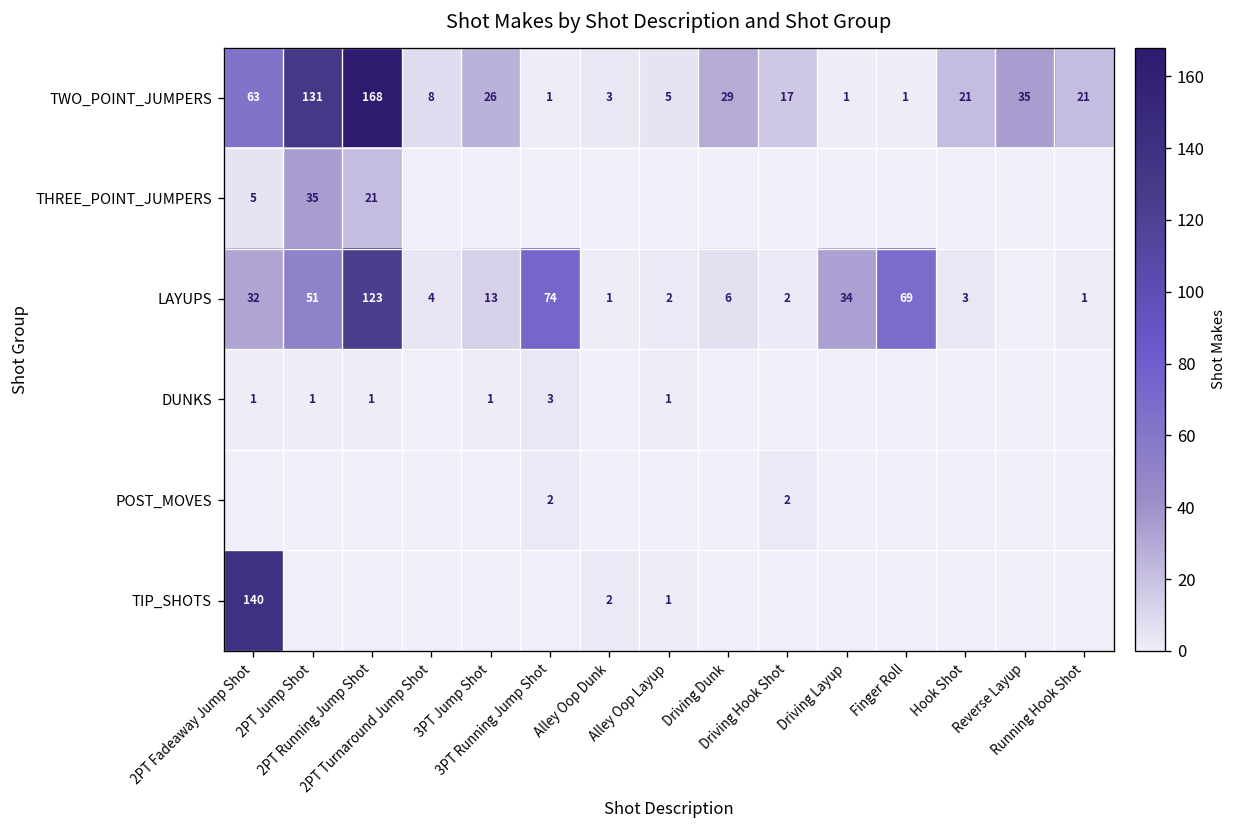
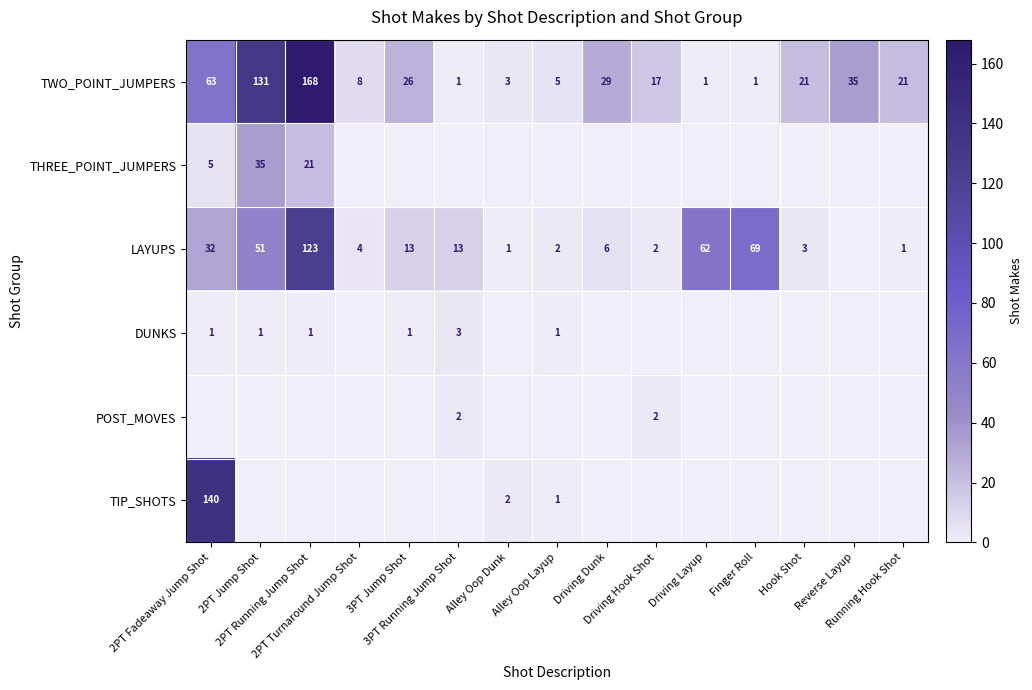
LAYUPS, 3PT Running Jump Shot: 74 -> 13
LAYUPS, Driving Layup: 34 -> 62
